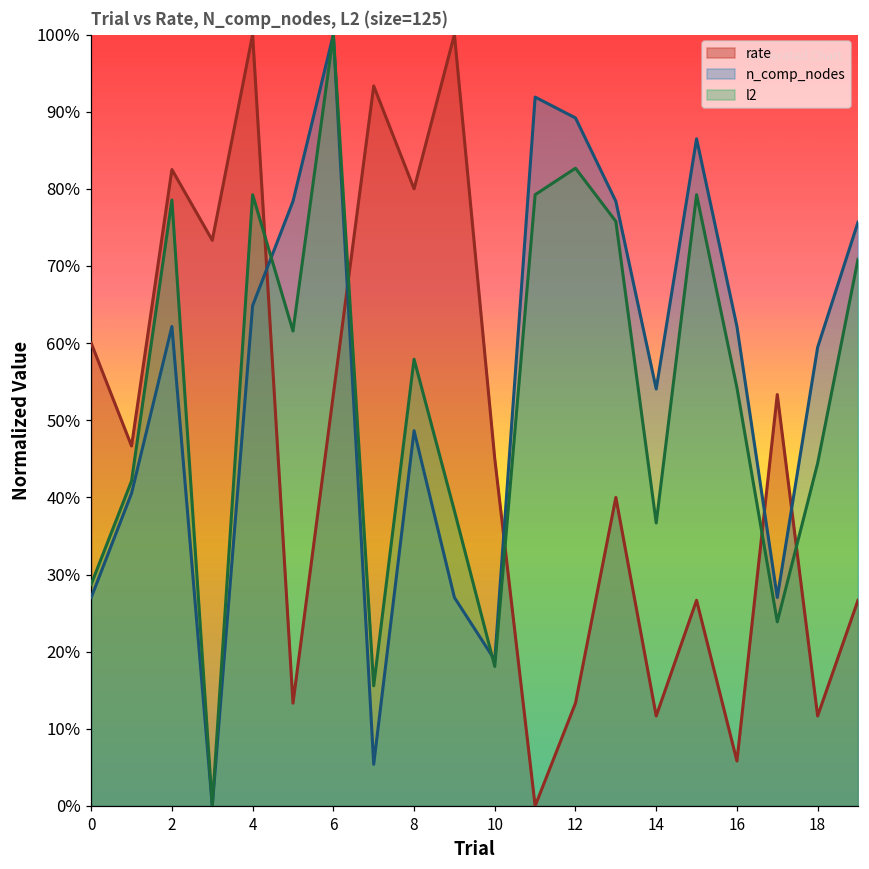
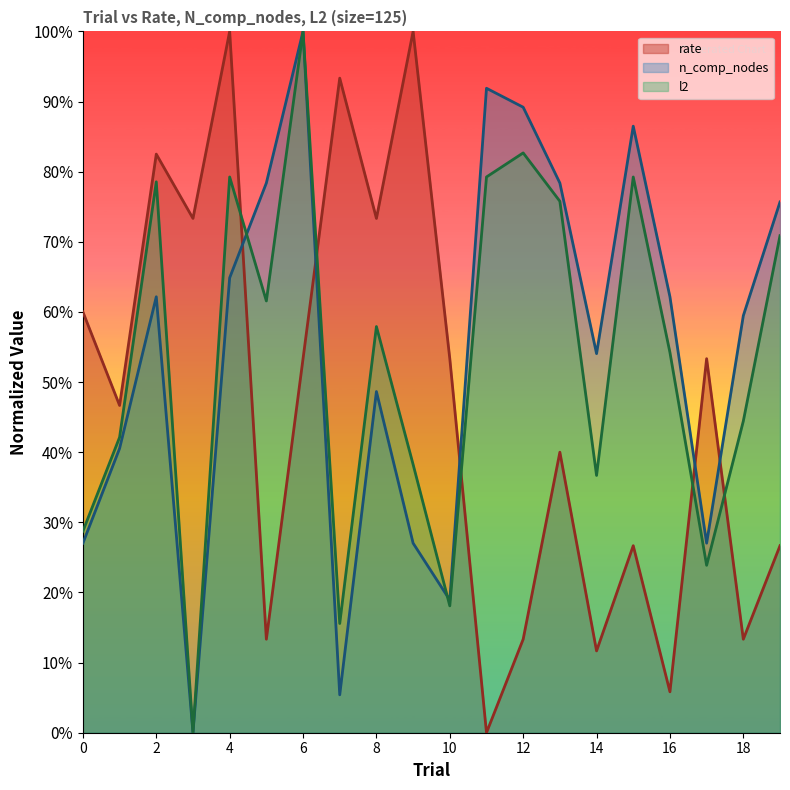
rate, 8: 80% -> 73%
rate, 10: 45% -> 53%
rate, 18: 12% -> 13%
